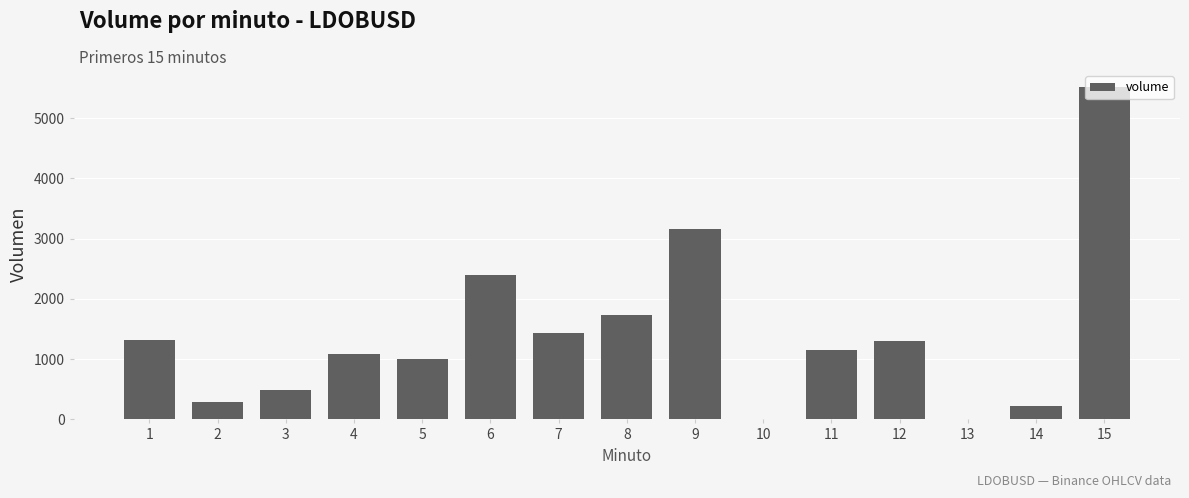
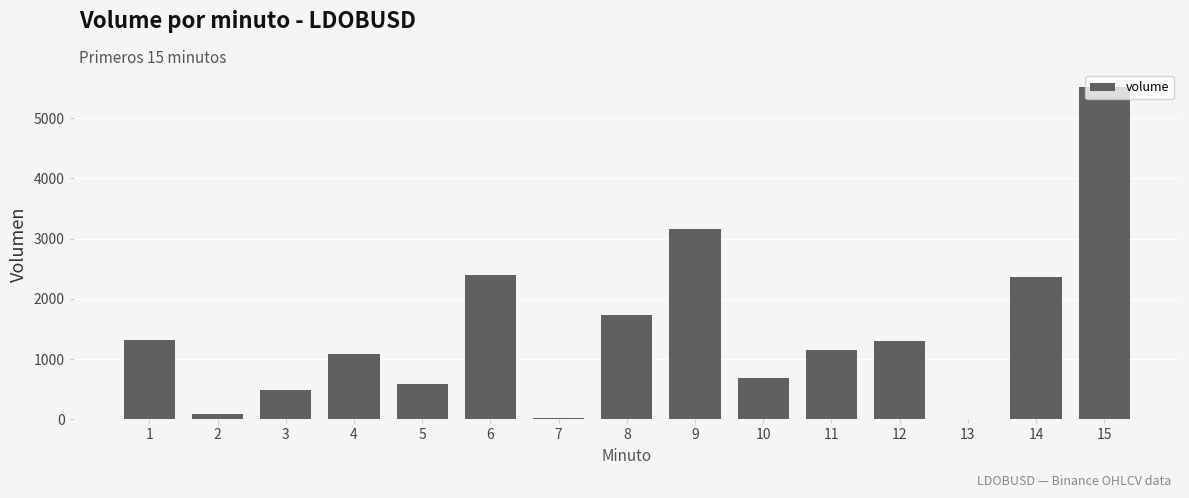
2: 300 -> 100
5: 1000 -> 600
7: 1400 -> 0
10: 0 -> 700
14: 200 -> 2400
